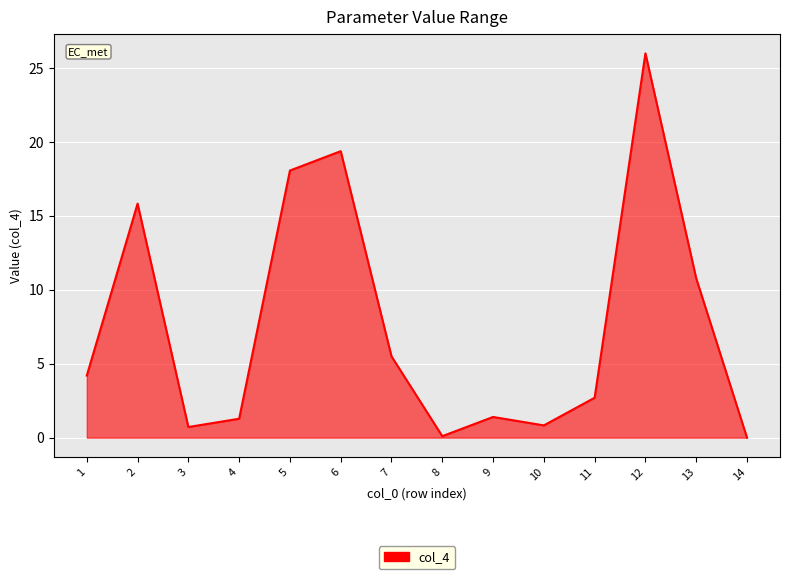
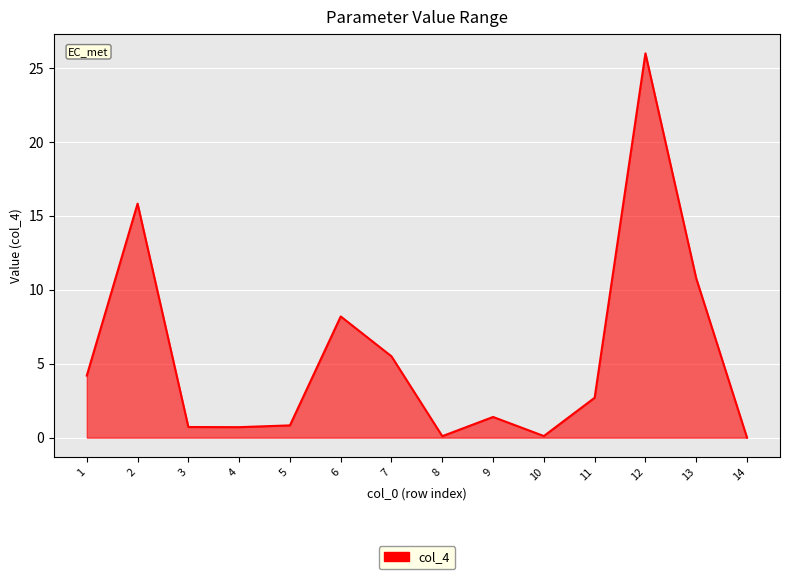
4: 1.3 -> 0.7
5: 18.1 -> 0.8
6: 19.4 -> 8.2
10: 0.8 -> 0.1
